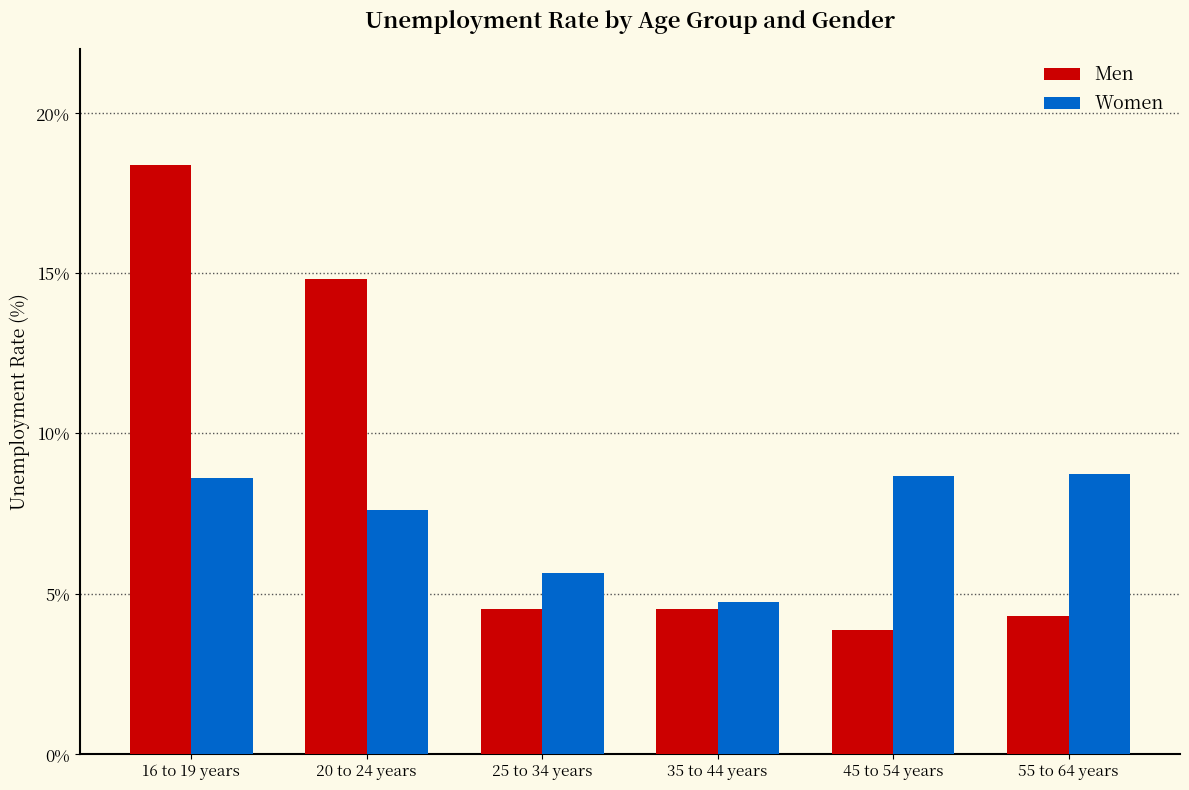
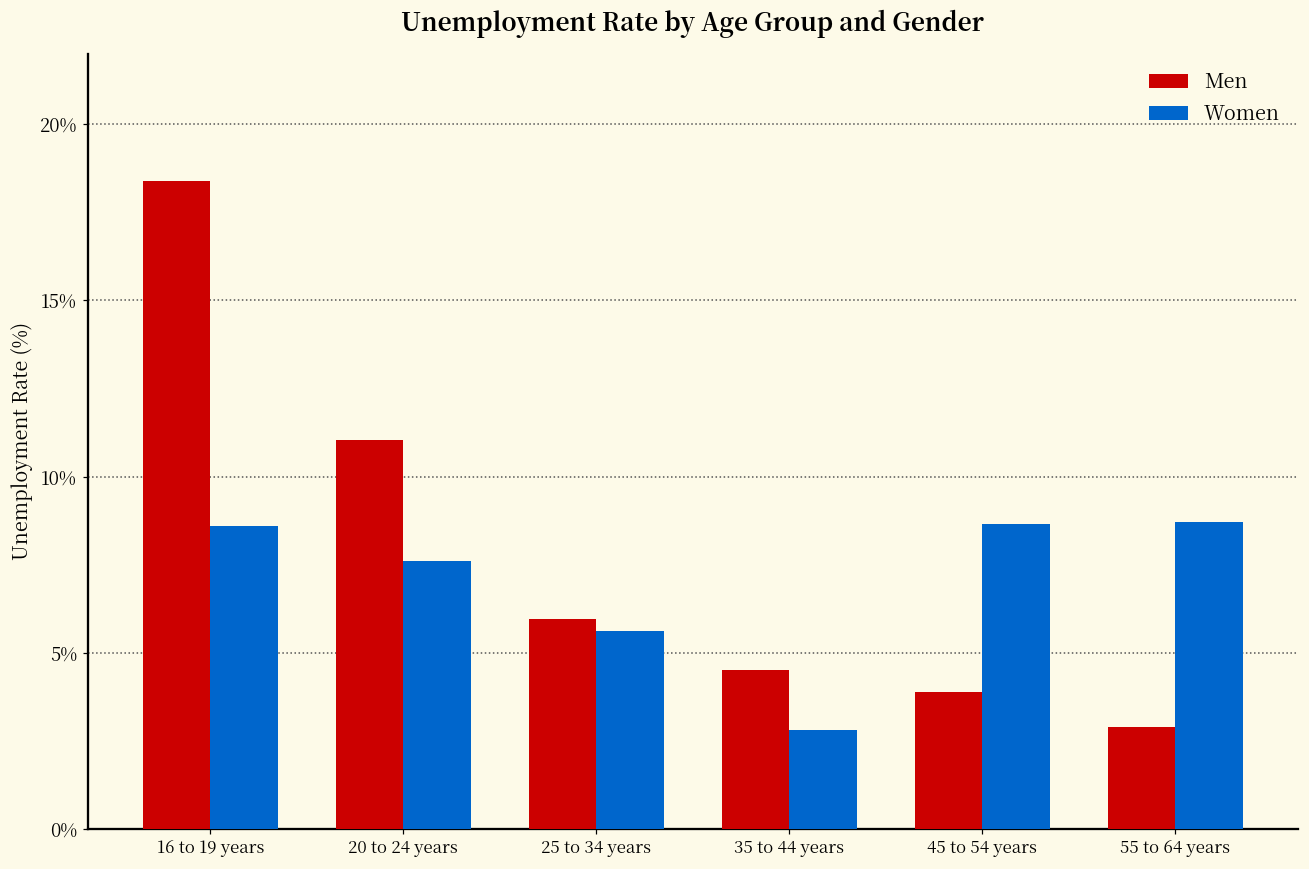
Men, 20 to 24 years: 14.8% -> 11.0%
Men, 25 to 34 years: 4.5% -> 6.0%
Women, 35 to 44 years: 4.8% -> 2.8%
Men, 55 to 64 years: 4.3% -> 2.9%
